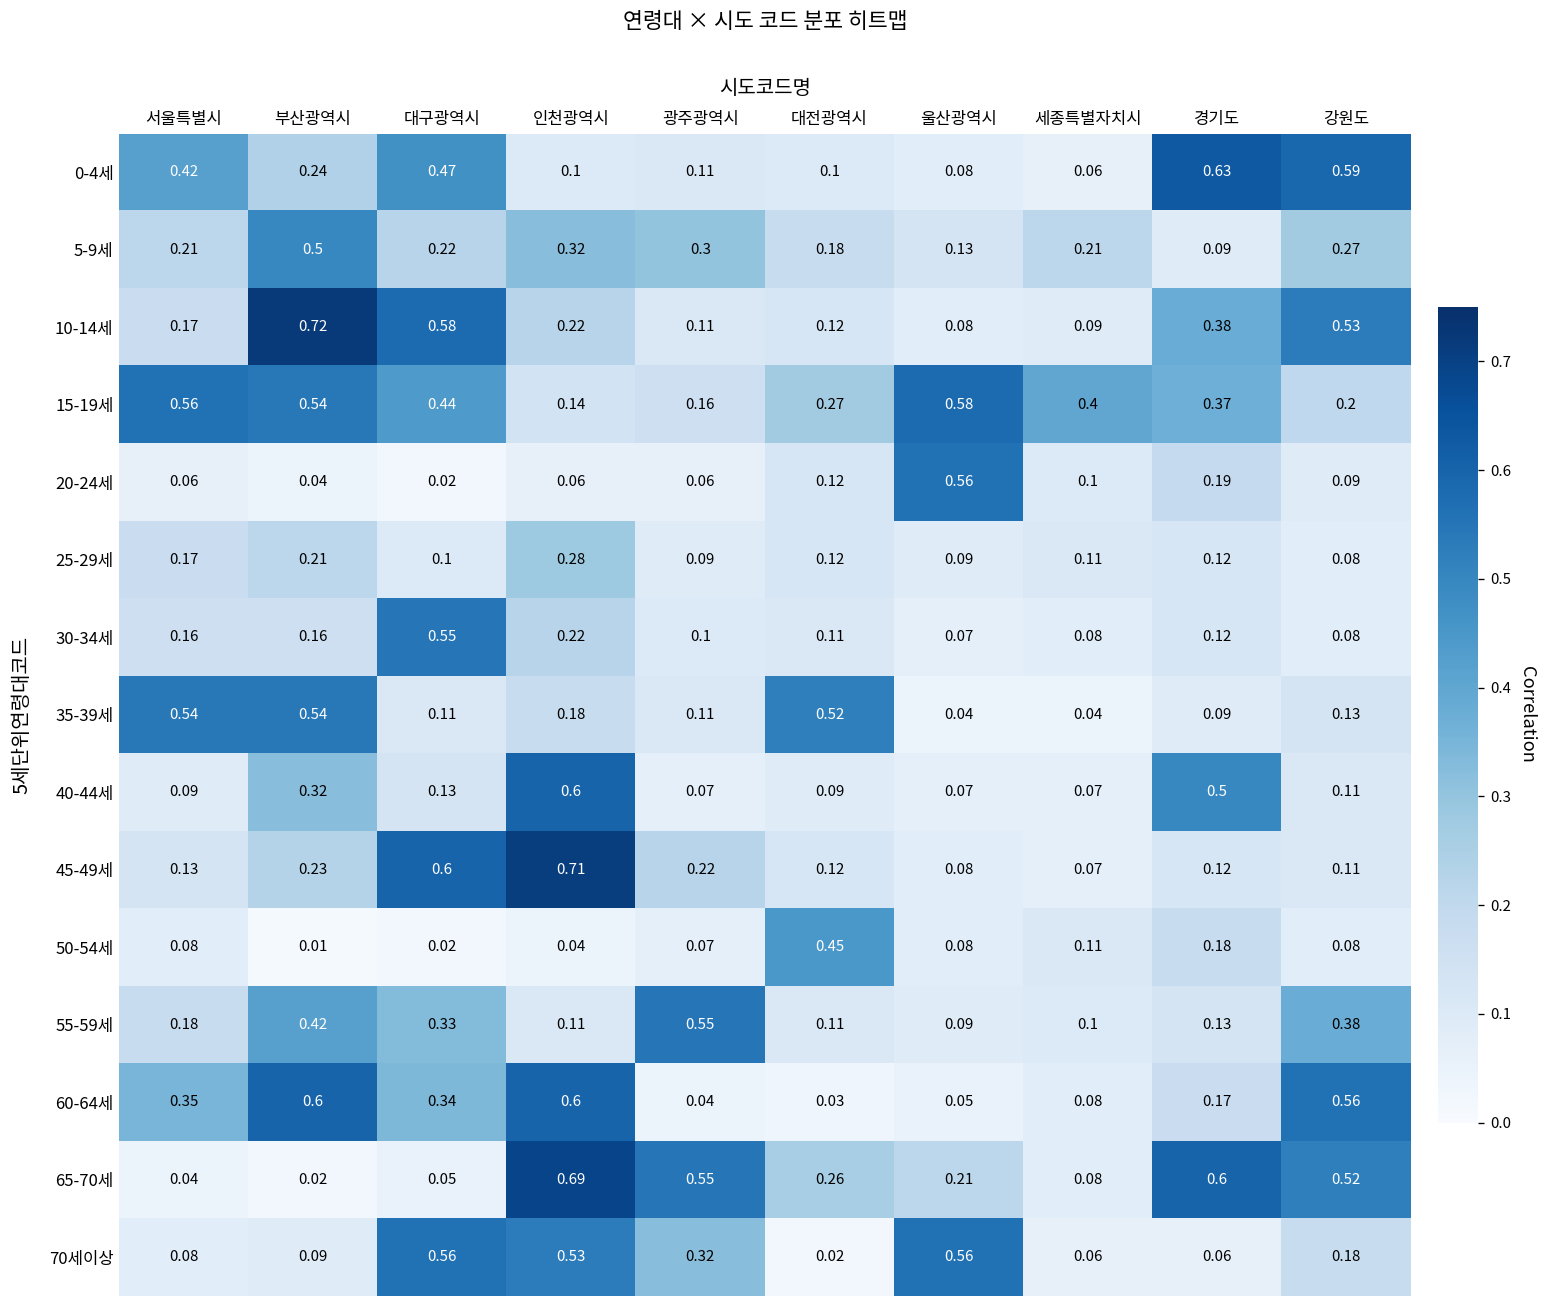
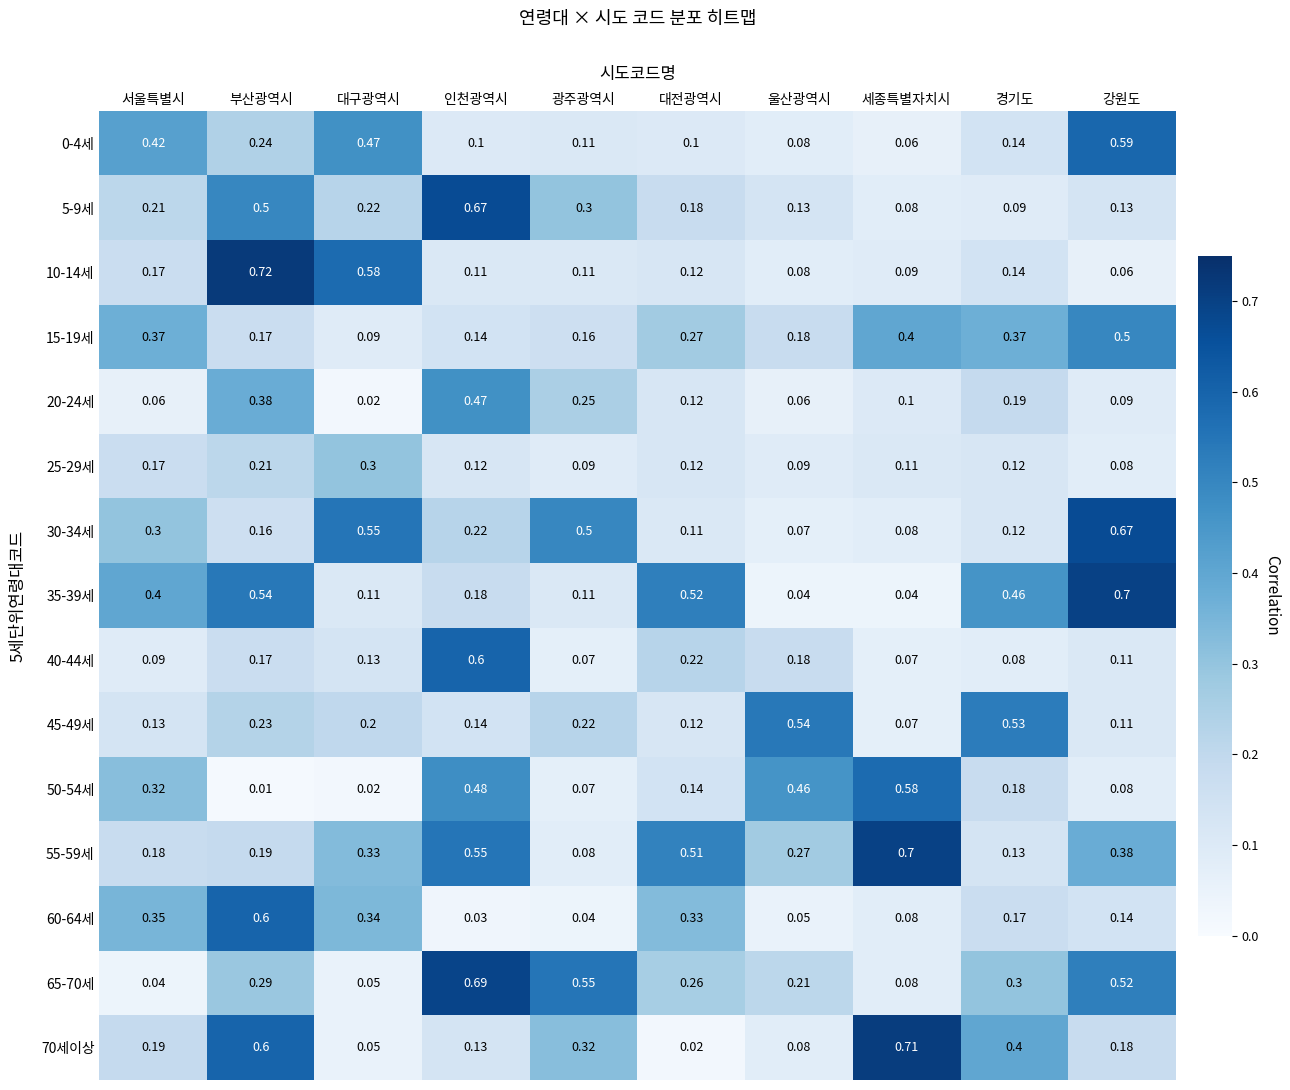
0-4세, 경기도: 0.63 -> 0.14
5-9세, 인천광역시: 0.32 -> 0.67
5-9세, 세종특별자치시: 0.21 -> 0.08
5-9세, 강원도: 0.27 -> 0.13
10-14세, 인천광역시: 0.22 -> 0.11
10-14세, 경기도: 0.38 -> 0.14
10-14세, 강원도: 0.53 -> 0.06
15-19세, 서울특별시: 0.56 -> 0.37
15-19세, 부산광역시: 0.54 -> 0.17
15-19세, 대구광역시: 0.44 -> 0.09
15-19세, 울산광역시: 0.58 -> 0.18
15-19세, 강원도: 0.2 -> 0.5
20-24세, 부산광역시: 0.04 -> 0.38
20-24세, 인천광역시: 0.06 -> 0.47
20-24세, 광주광역시: 0.06 -> 0.25
20-24세, 울산광역시: 0.56 -> 0.06
25-29세, 대구광역시: 0.1 -> 0.3
25-29세, 인천광역시: 0.28 -> 0.12
30-34세, 서울특별시: 0.16 -> 0.3
30-34세, 광주광역시: 0.1 -> 0.5
30-34세, 강원도: 0.08 -> 0.67
35-39세, 서울특별시: 0.54 -> 0.4
35-39세, 경기도: 0.09 -> 0.46
35-39세, 강원도: 0.13 -> 0.7
40-44세, 부산광역시: 0.32 -> 0.17
40-44세, 대전광역시: 0.09 -> 0.22
40-44세, 울산광역시: 0.07 -> 0.18
40-44세, 경기도: 0.5 -> 0.08
45-49세, 대구광역시: 0.6 -> 0.2
45-49세, 인천광역시: 0.71 -> 0.14
45-49세, 울산광역시: 0.08 -> 0.54
45-49세, 경기도: 0.12 -> 0.53
50-54세, 서울특별시: 0.08 -> 0.32
50-54세, 인천광역시: 0.04 -> 0.48
50-54세, 대전광역시: 0.45 -> 0.14
50-54세, 울산광역시: 0.08 -> 0.46
50-54세, 세종특별자치시: 0.11 -> 0.58
55-59세, 부산광역시: 0.42 -> 0.19
55-59세, 인천광역시: 0.11 -> 0.55
55-59세, 광주광역시: 0.55 -> 0.08
55-59세, 대전광역시: 0.11 -> 0.51
55-59세, 울산광역시: 0.09 -> 0.27
55-59세, 세종특별자치시: 0.1 -> 0.7
60-64세, 인천광역시: 0.6 -> 0.03
60-64세, 대전광역시: 0.03 -> 0.33
60-64세, 강원도: 0.56 -> 0.14
65-70세, 부산광역시: 0.02 -> 0.29
65-70세, 경기도: 0.6 -> 0.3
70세이상, 서울특별시: 0.08 -> 0.19
70세이상, 부산광역시: 0.09 -> 0.6
70세이상, 대구광역시: 0.56 -> 0.05
70세이상, 인천광역시: 0.53 -> 0.13
70세이상, 울산광역시: 0.56 -> 0.08
70세이상, 세종특별자치시: 0.06 -> 0.71
70세이상, 경기도: 0.06 -> 0.4
